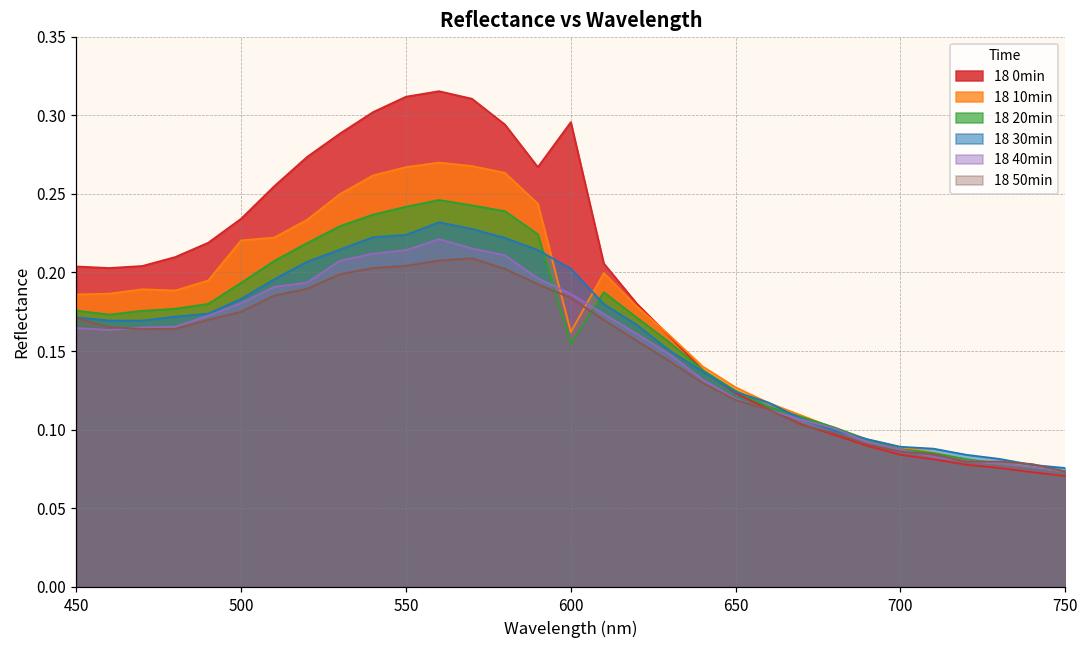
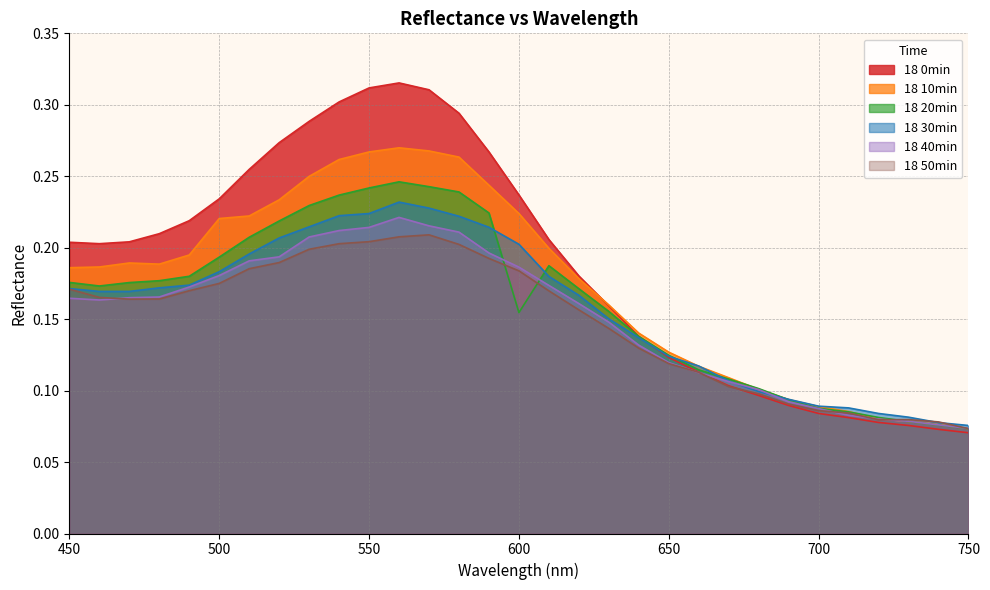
18 0min, 600: 0.296 -> 0.237
18 10min, 600: 0.162 -> 0.224
